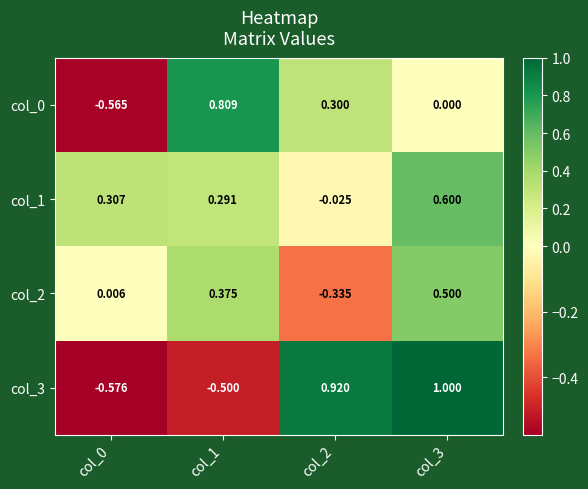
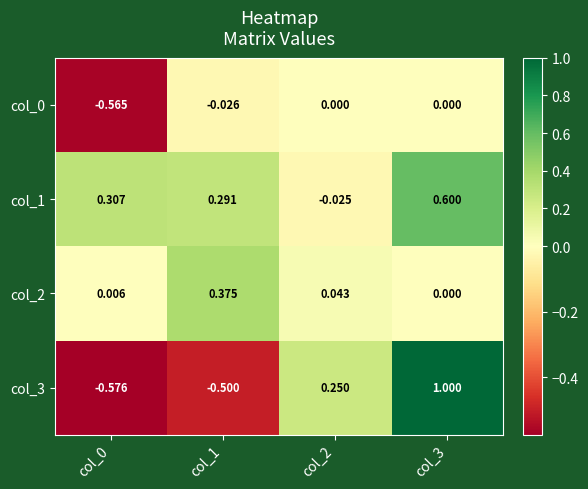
col_0, col_1: 0.809 -> -0.026
col_0, col_2: 0.300 -> 0.000
col_2, col_2: -0.335 -> 0.043
col_2, col_3: 0.500 -> 0.000
col_3, col_2: 0.920 -> 0.250
